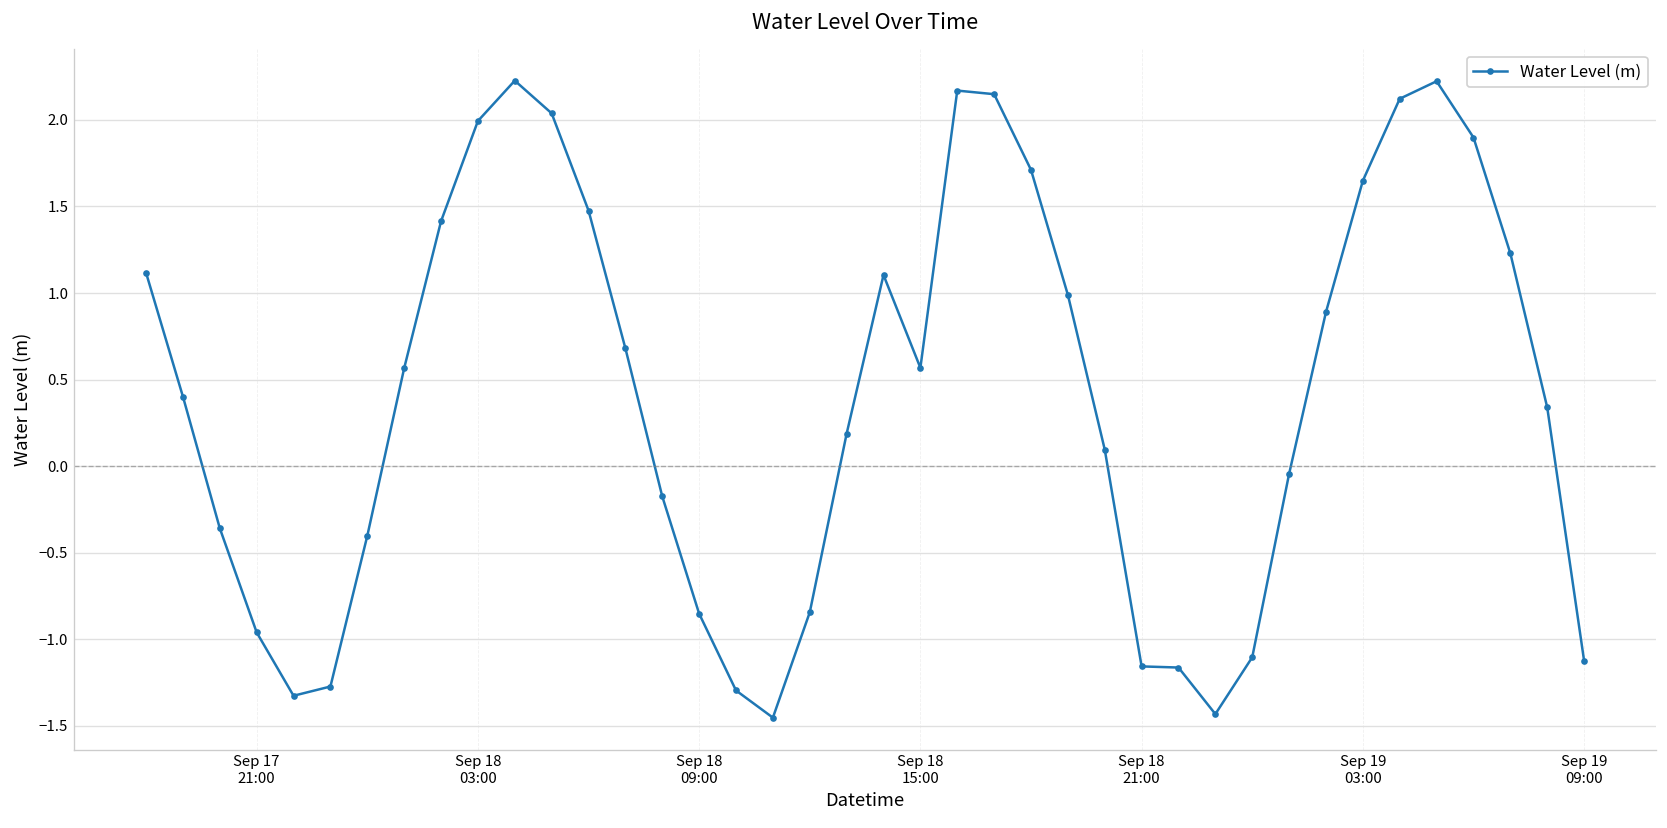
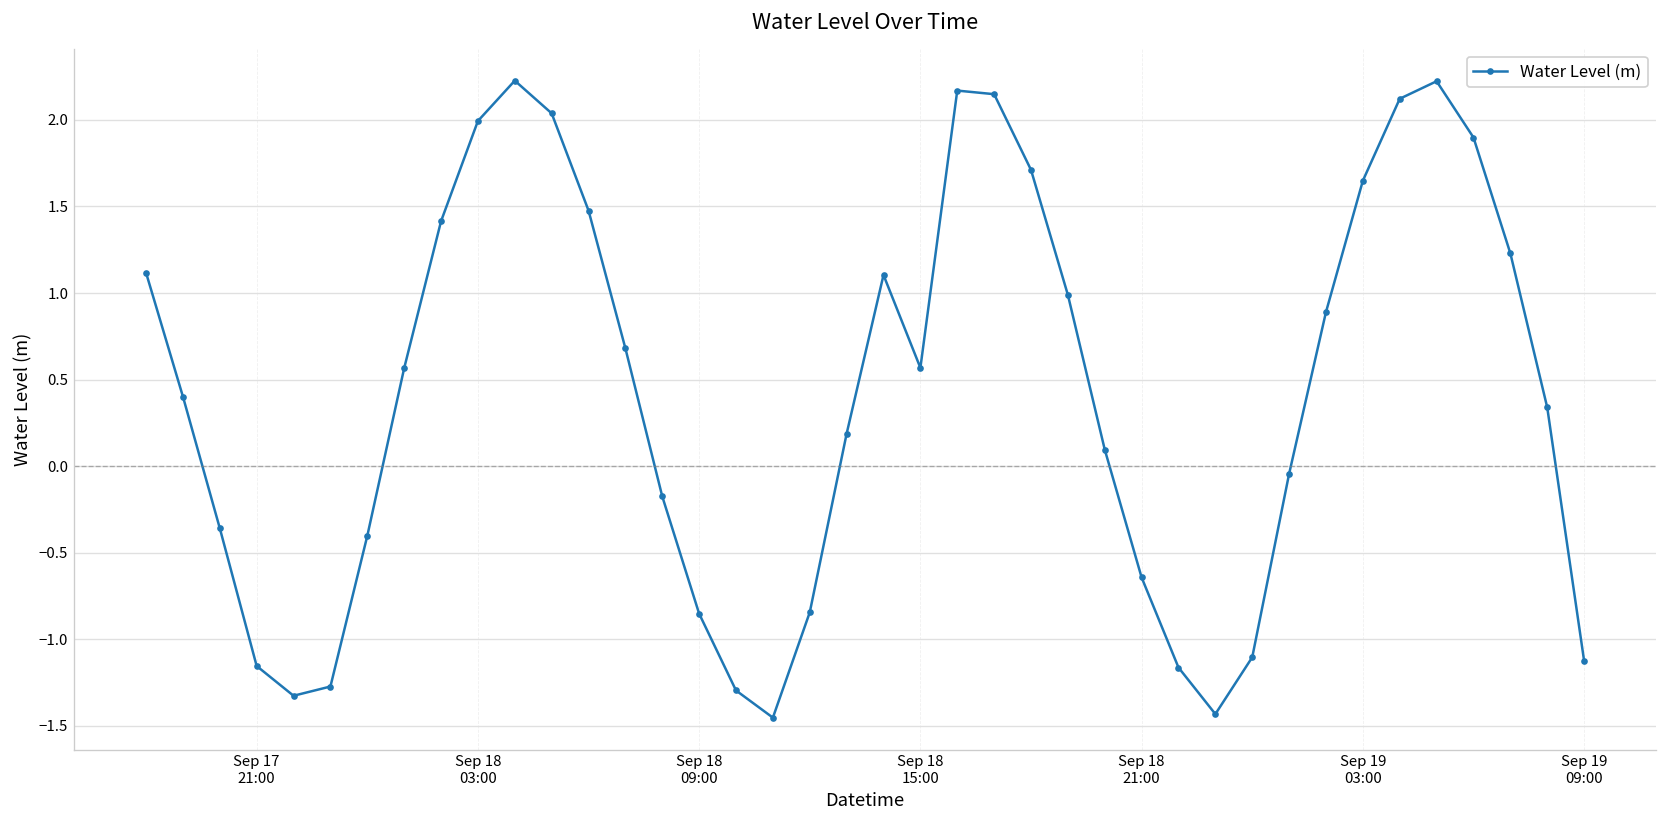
Sep 17 21:00: -0.96 -> -1.15
Sep 18 21:00: -1.16 -> -0.64
